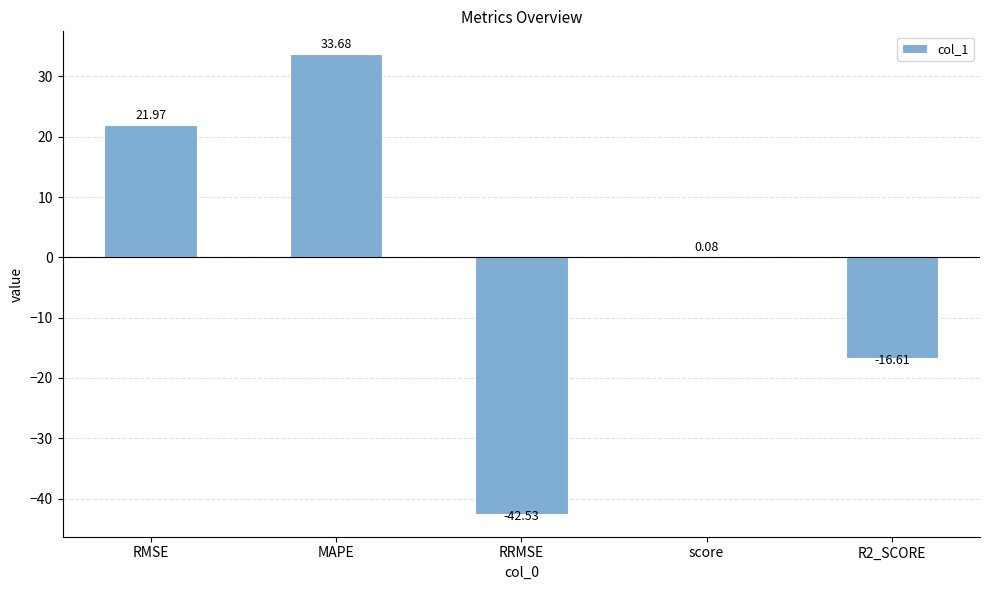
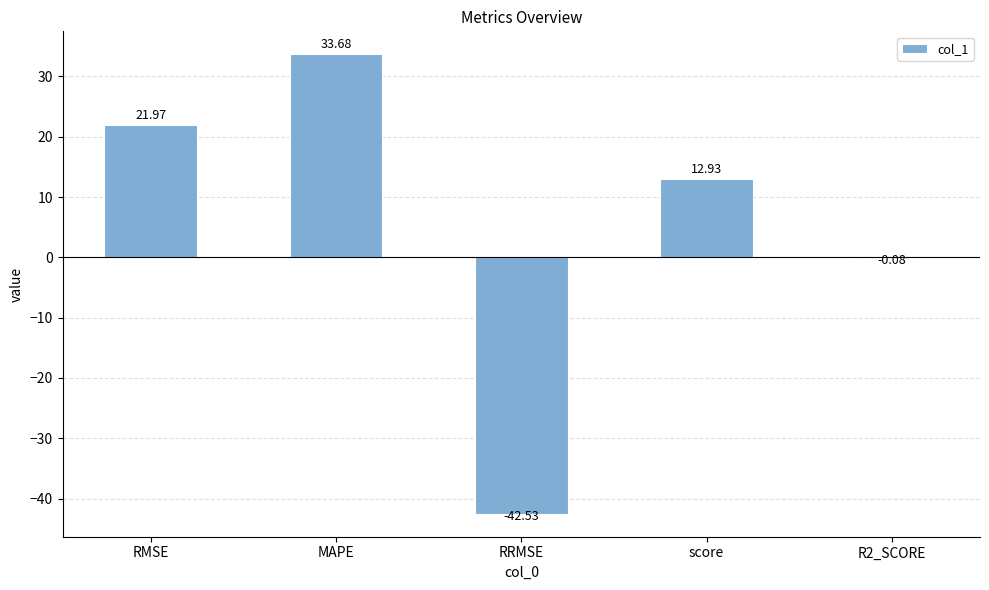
score: 0.08 -> 12.93
R2_SCORE: -16.61 -> -0.08
